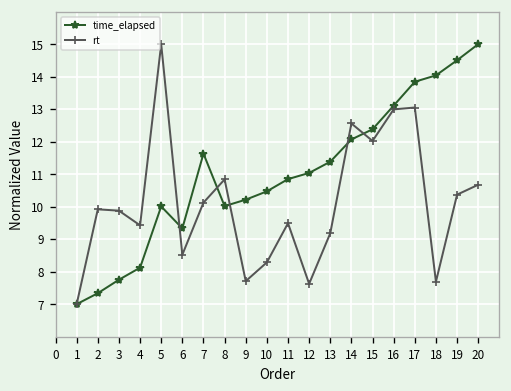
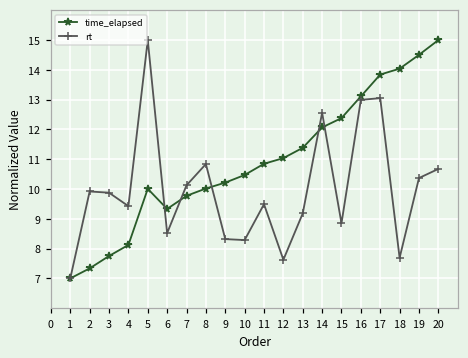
time_elapsed, 7: 11.6 -> 9.8
rt, 9: 7.7 -> 8.3
rt, 15: 12.0 -> 8.9
